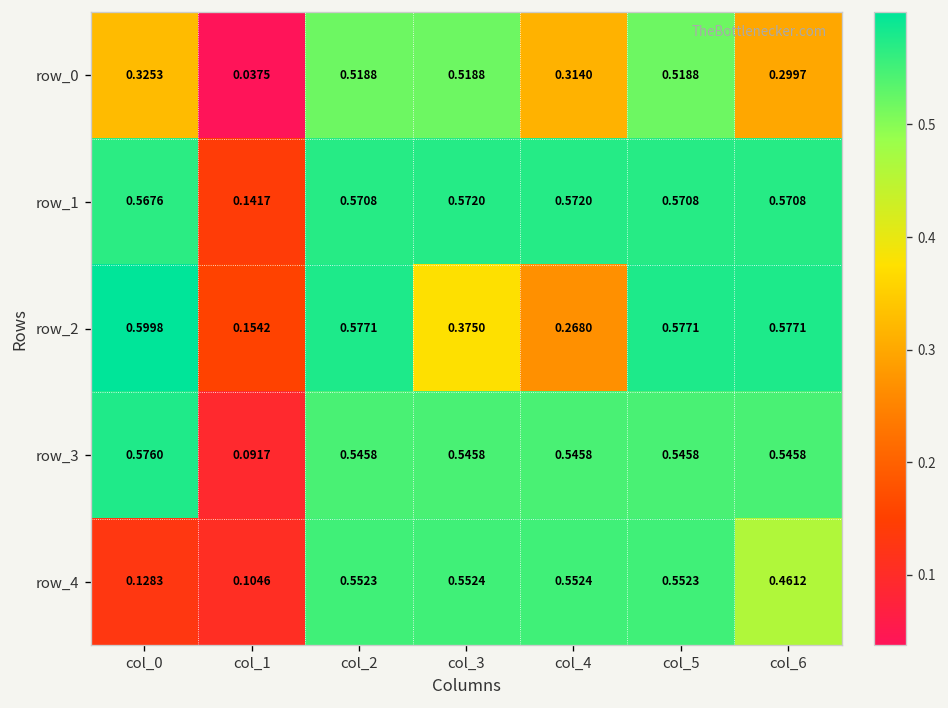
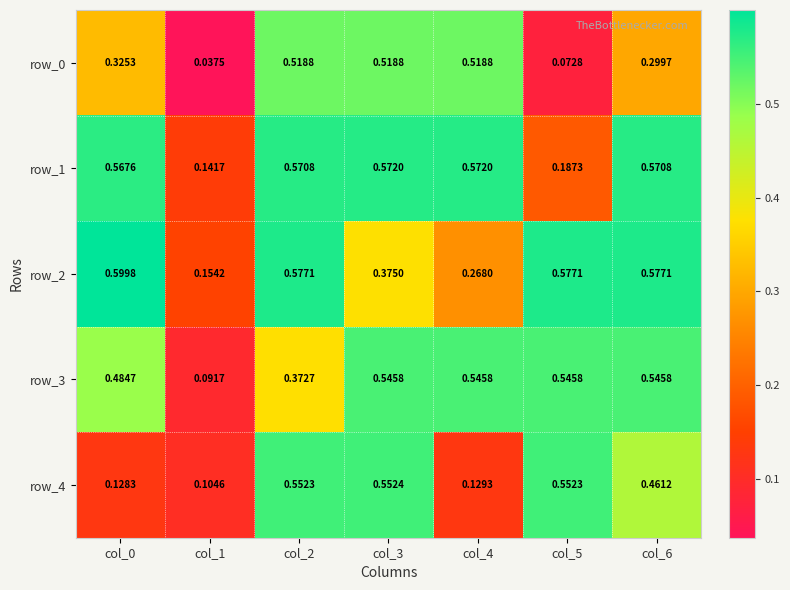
row_0, col_4: 0.3140 -> 0.5188
row_0, col_5: 0.5188 -> 0.0728
row_1, col_5: 0.5708 -> 0.1873
row_3, col_0: 0.5760 -> 0.4847
row_3, col_2: 0.5458 -> 0.3727
row_4, col_4: 0.5524 -> 0.1293
